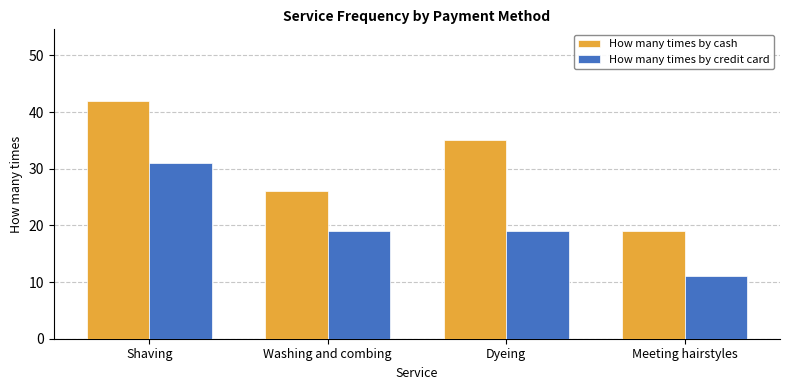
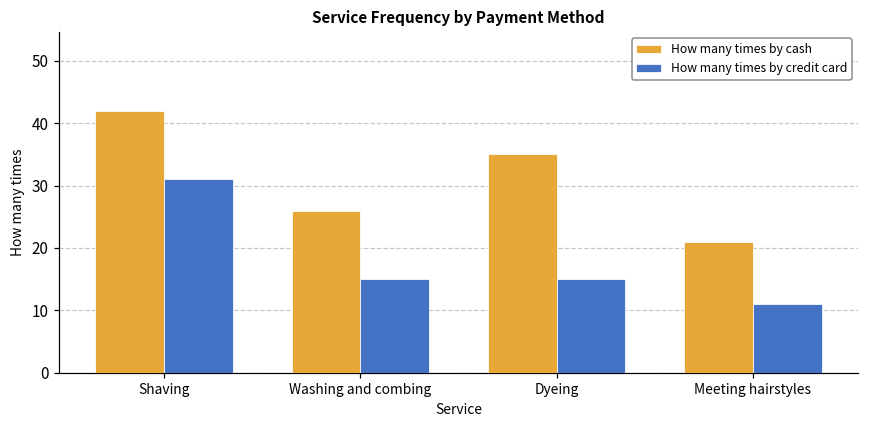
How many times by credit card, Washing and combing: 19 -> 15
How many times by credit card, Dyeing: 19 -> 15
How many times by cash, Meeting hairstyles: 19 -> 21
